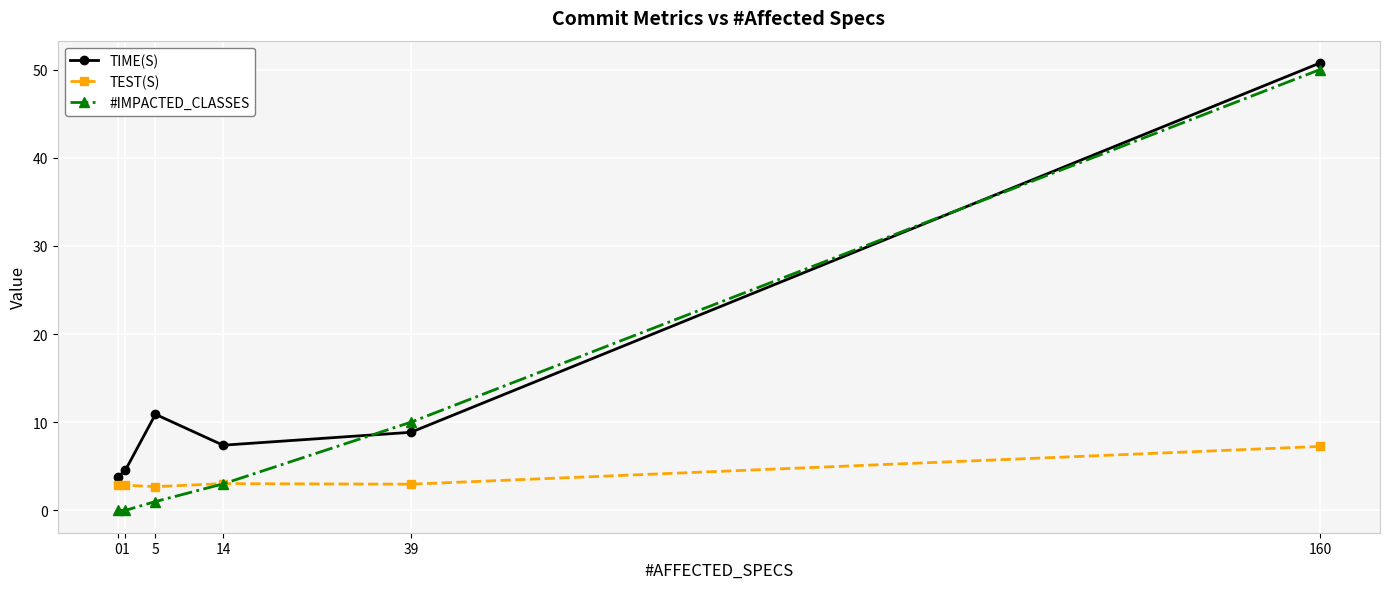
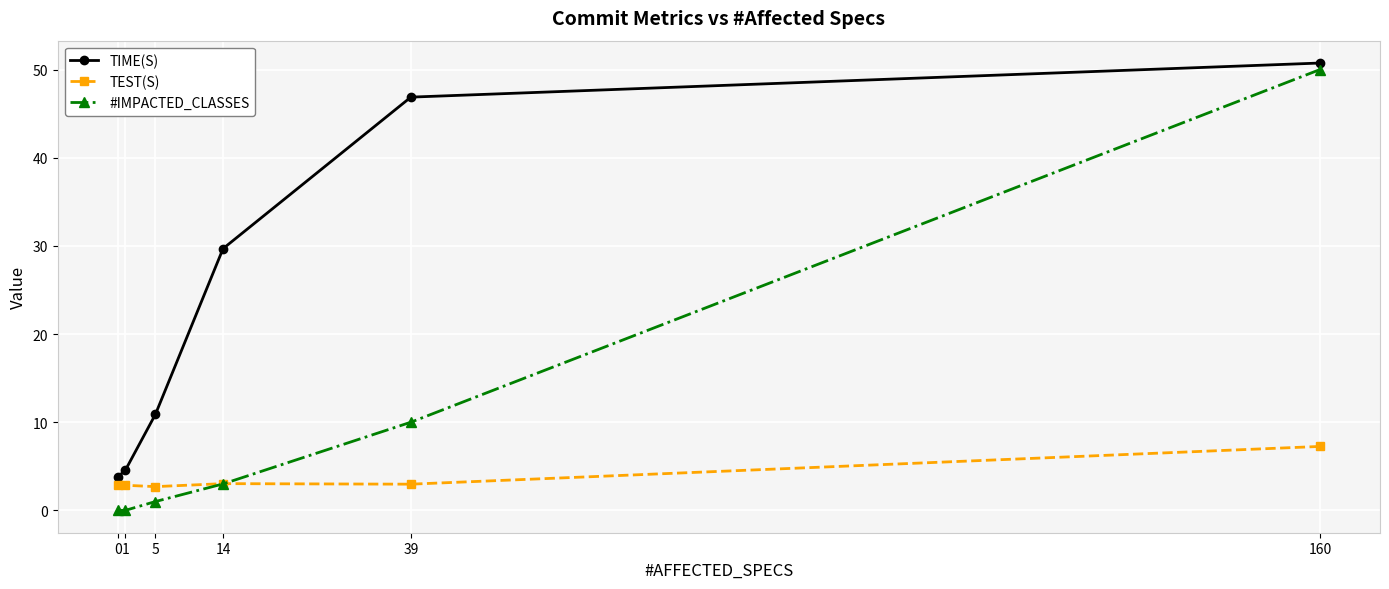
TIME(S), 14: 7 -> 30
TIME(S), 39: 9 -> 47
